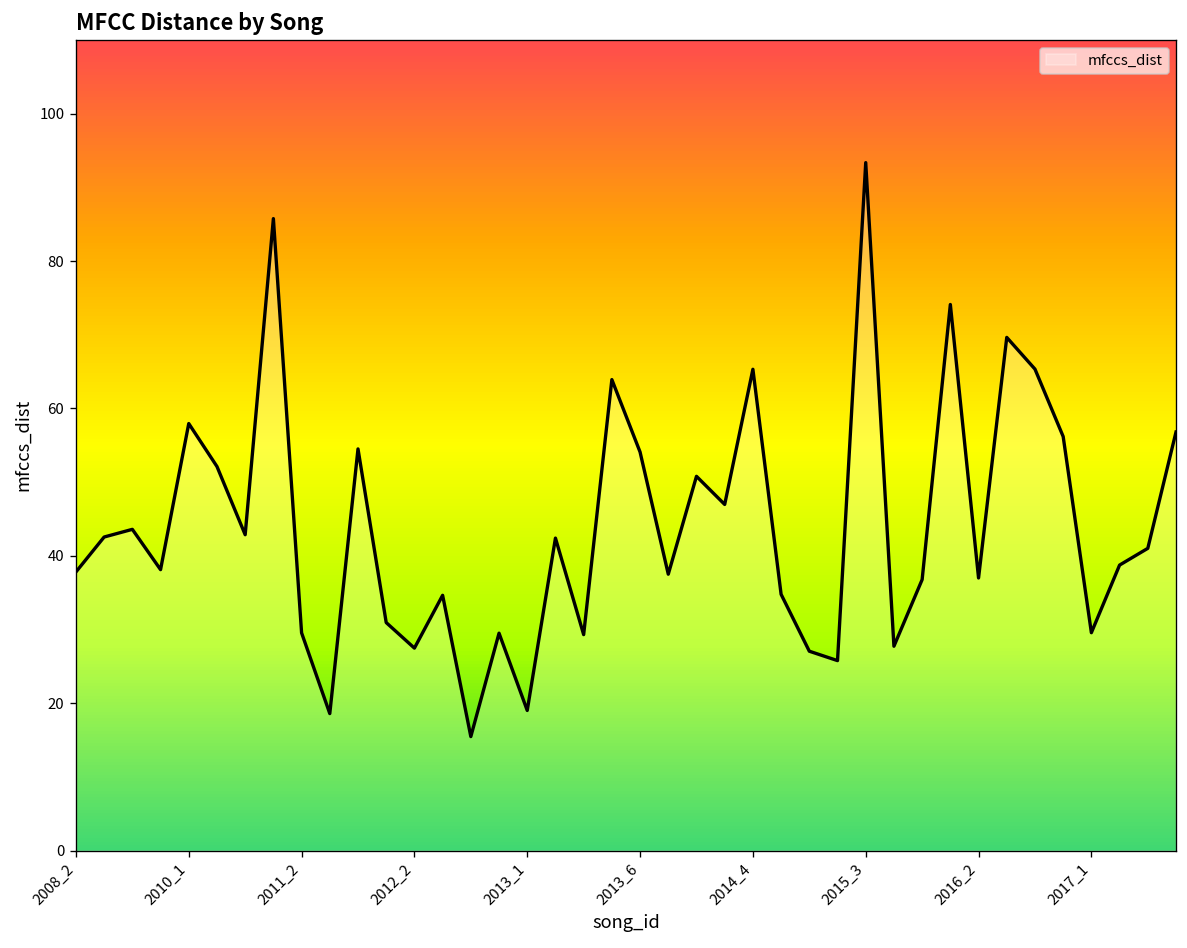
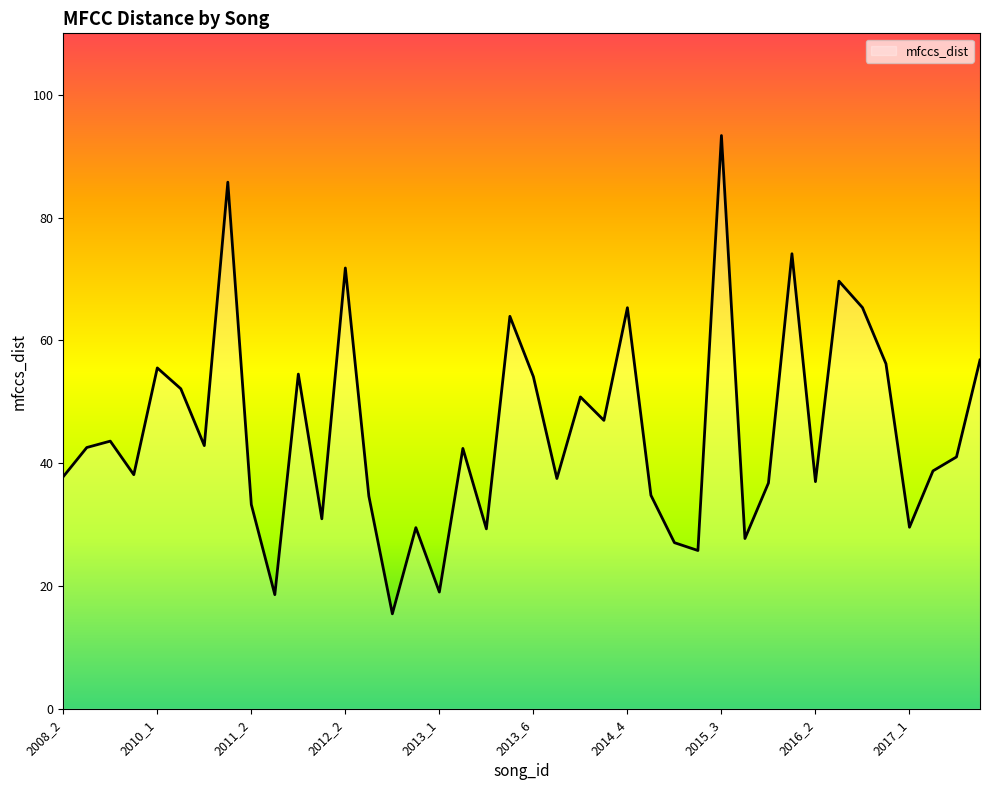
2010_1: 58 -> 56
2011_2: 30 -> 33
2012_2: 27 -> 72
